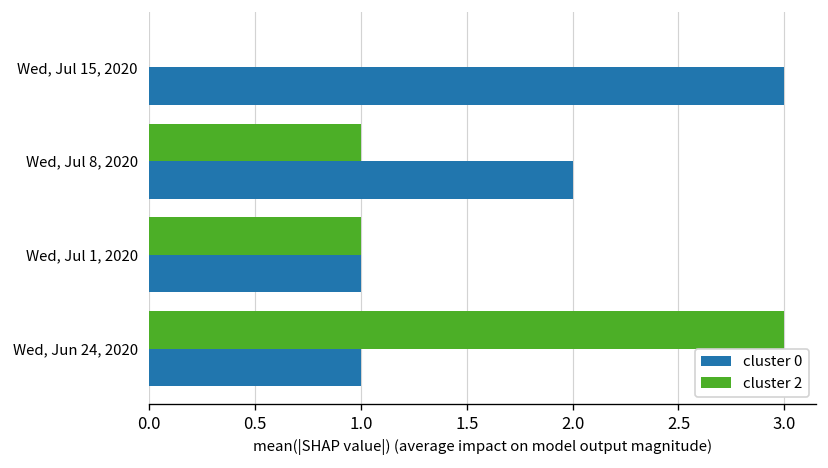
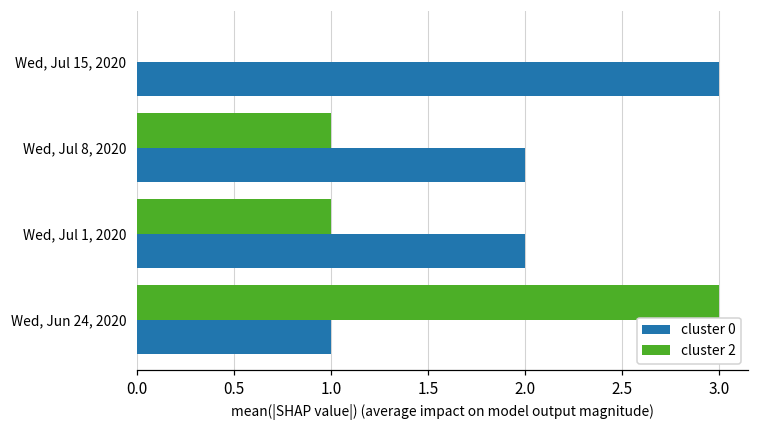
cluster 0, Wed, Jul 1, 2020: 1 -> 2
